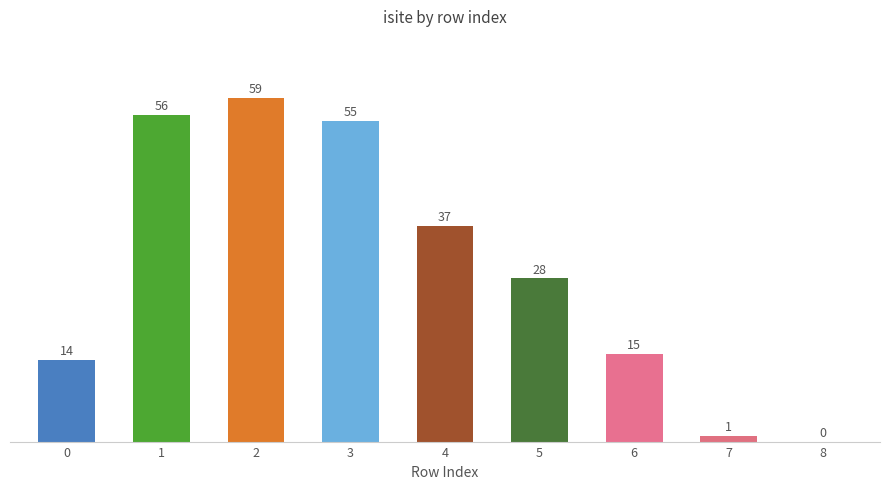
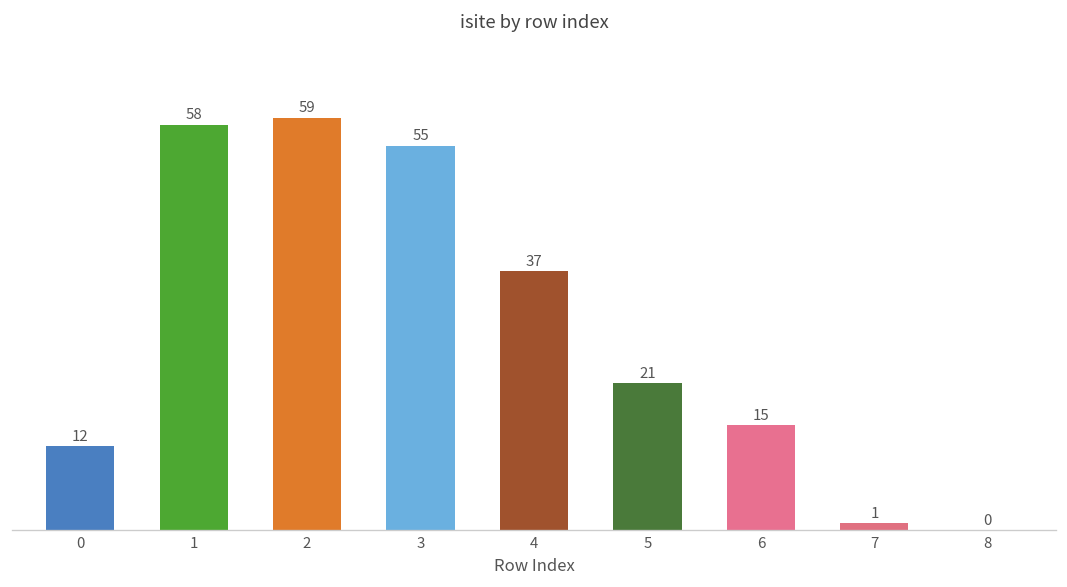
0: 14 -> 12
1: 56 -> 58
5: 28 -> 21
